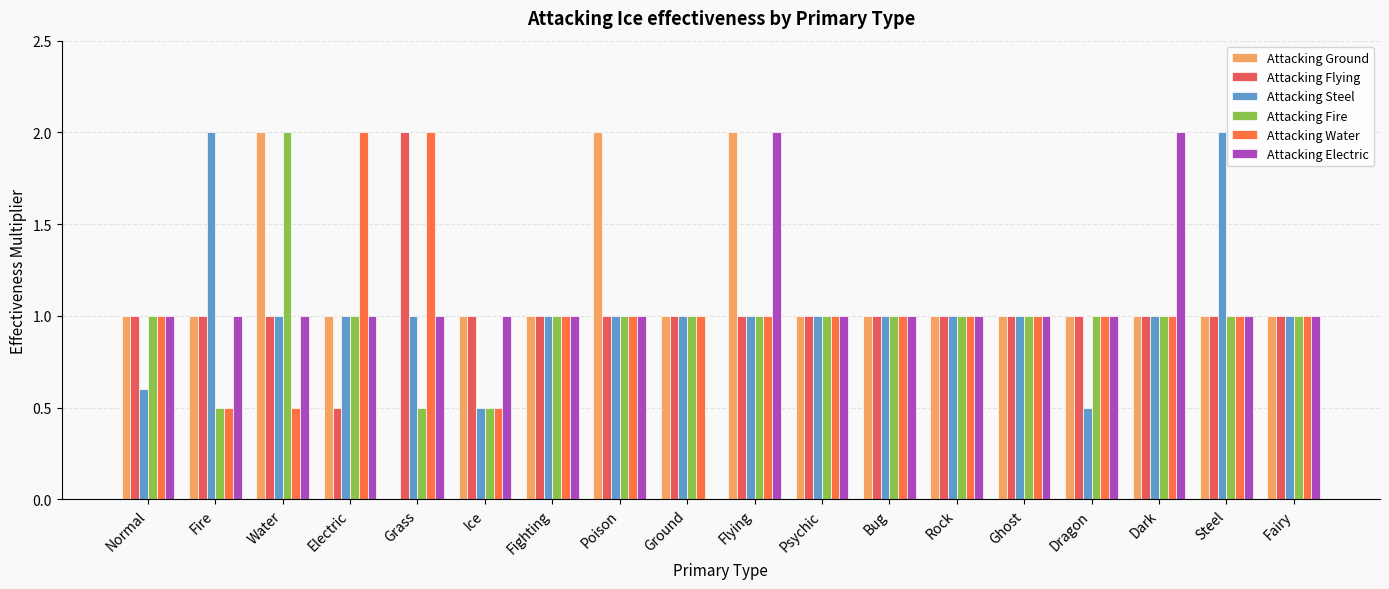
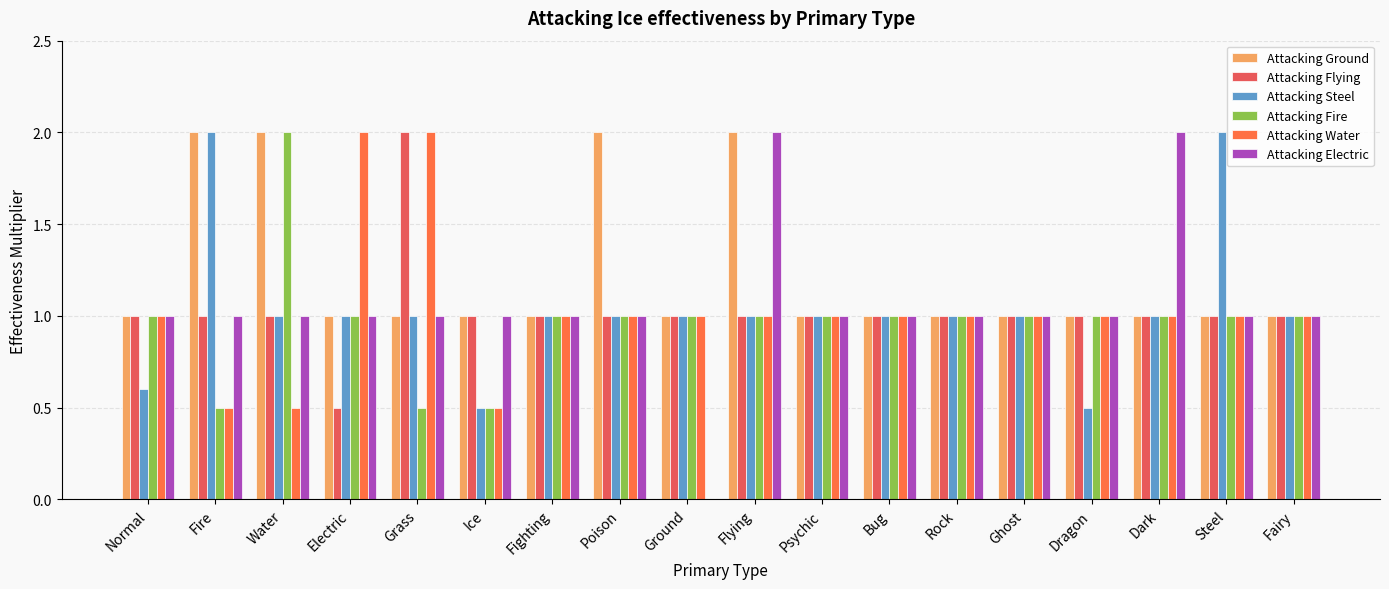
Attacking Ground, Fire: 1 -> 2
Attacking Ground, Grass: 0 -> 1
